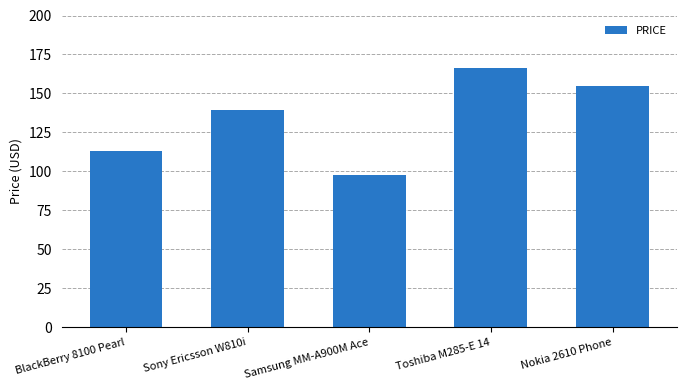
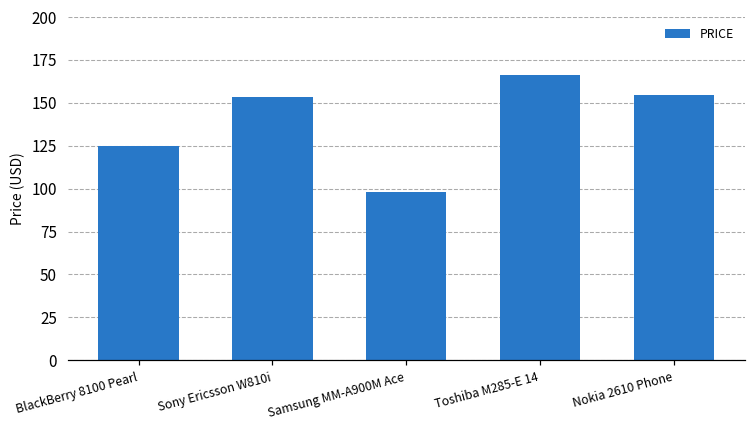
BlackBerry 8100 Pearl: 113 -> 125
Sony Ericsson W810i: 139 -> 153
